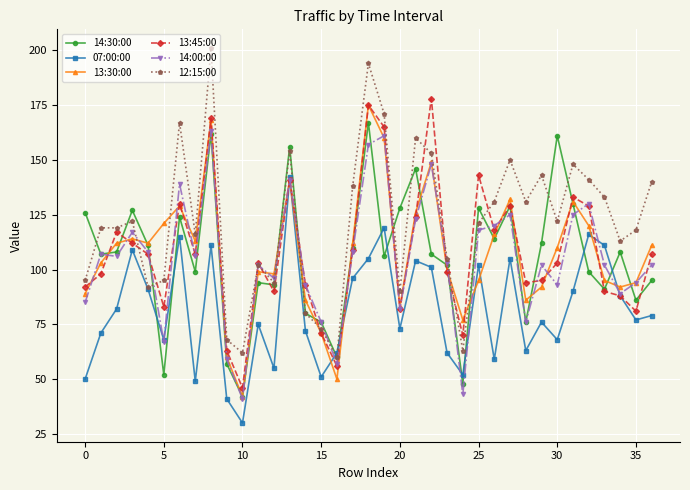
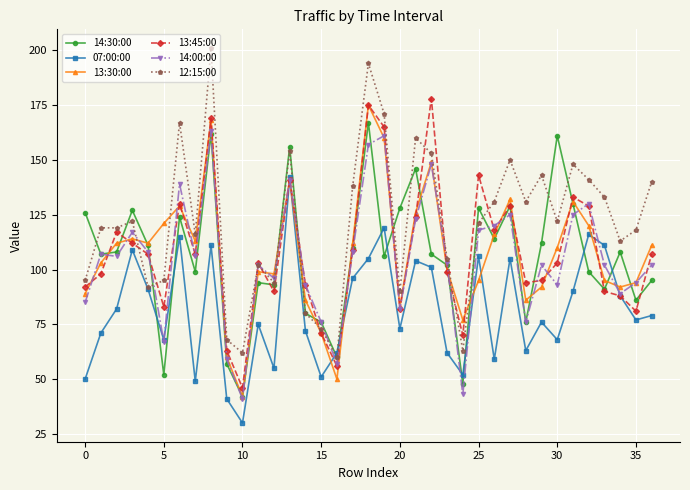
07:00:00, 25: 102 -> 106
